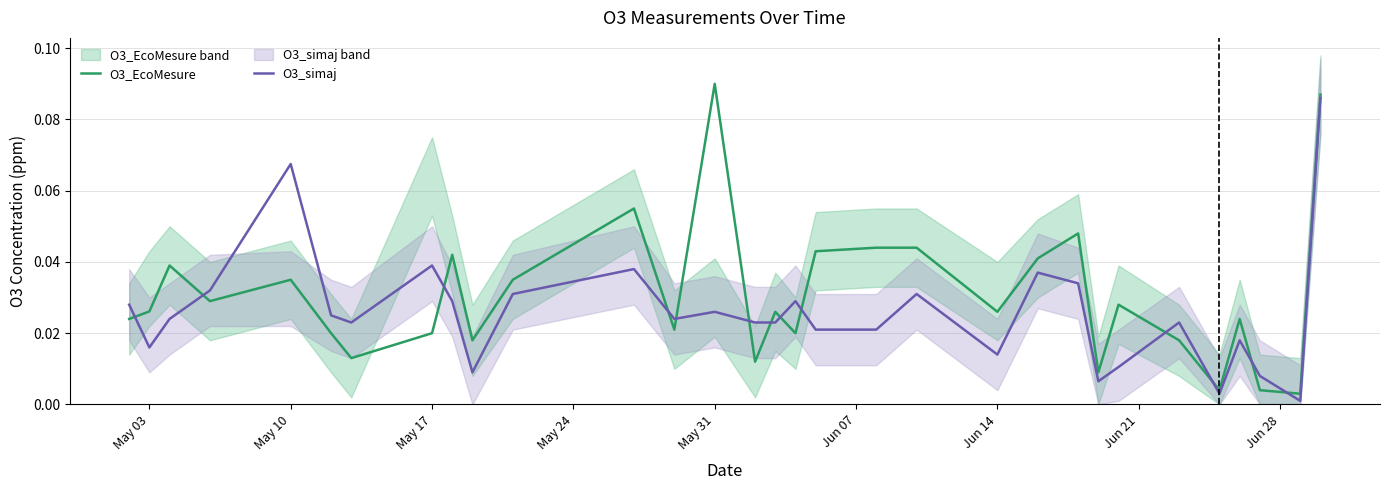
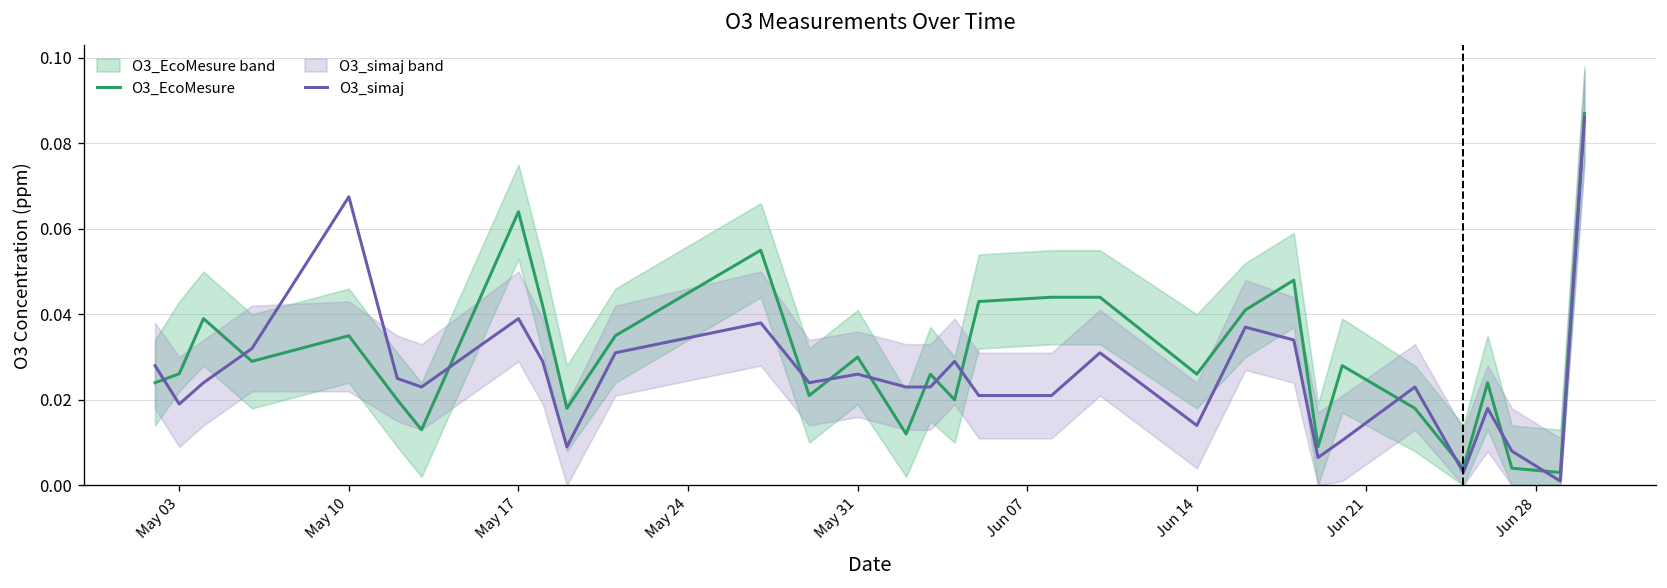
O3_simaj, May 03: 0.016 -> 0.019
O3_EcoMesure, May 17: 0.020 -> 0.064
O3_EcoMesure, May 31: 0.09 -> 0.03
